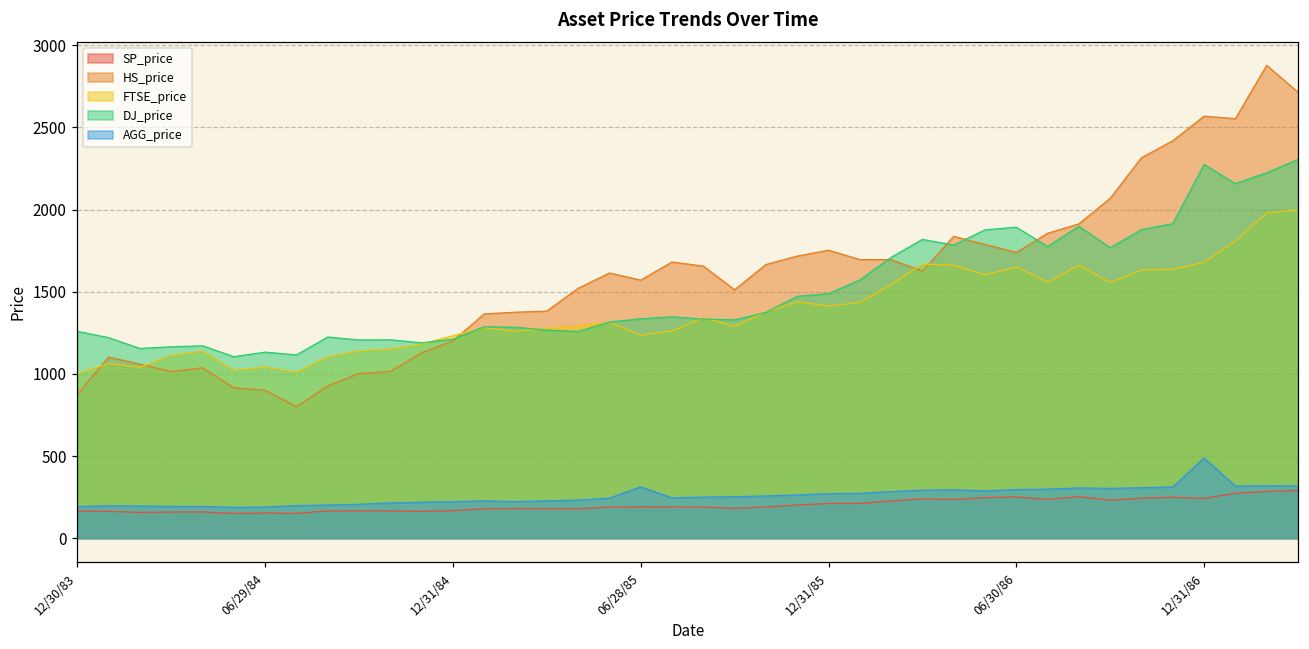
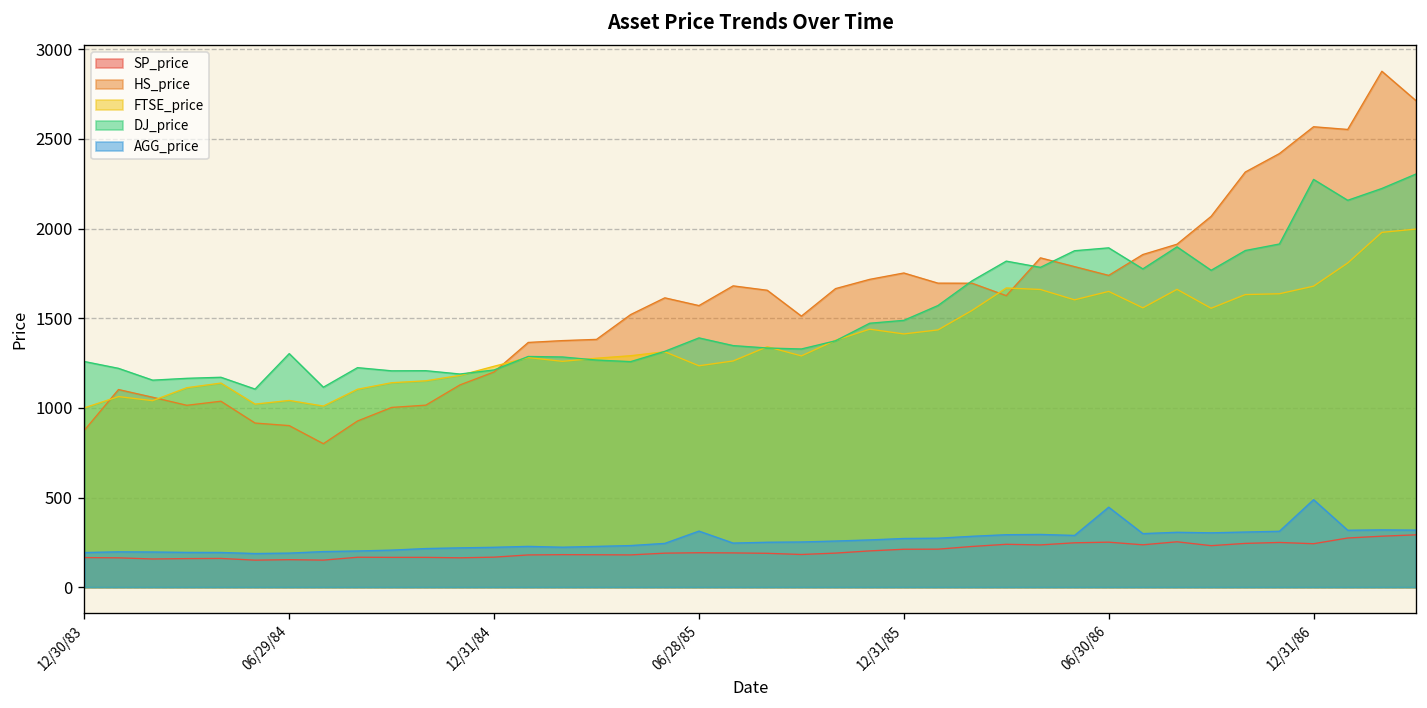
DJ_price, 06/29/84: 1130 -> 1300
DJ_price, 06/28/85: 1340 -> 1390
AGG_price, 06/30/86: 300 -> 450
